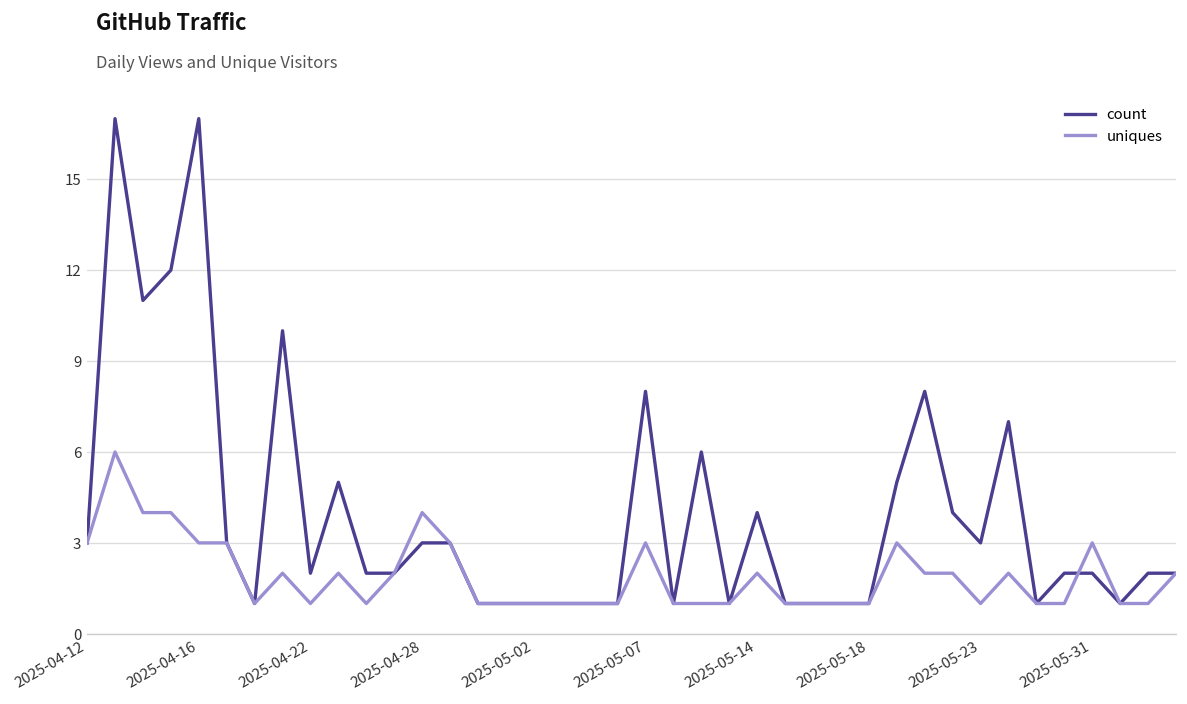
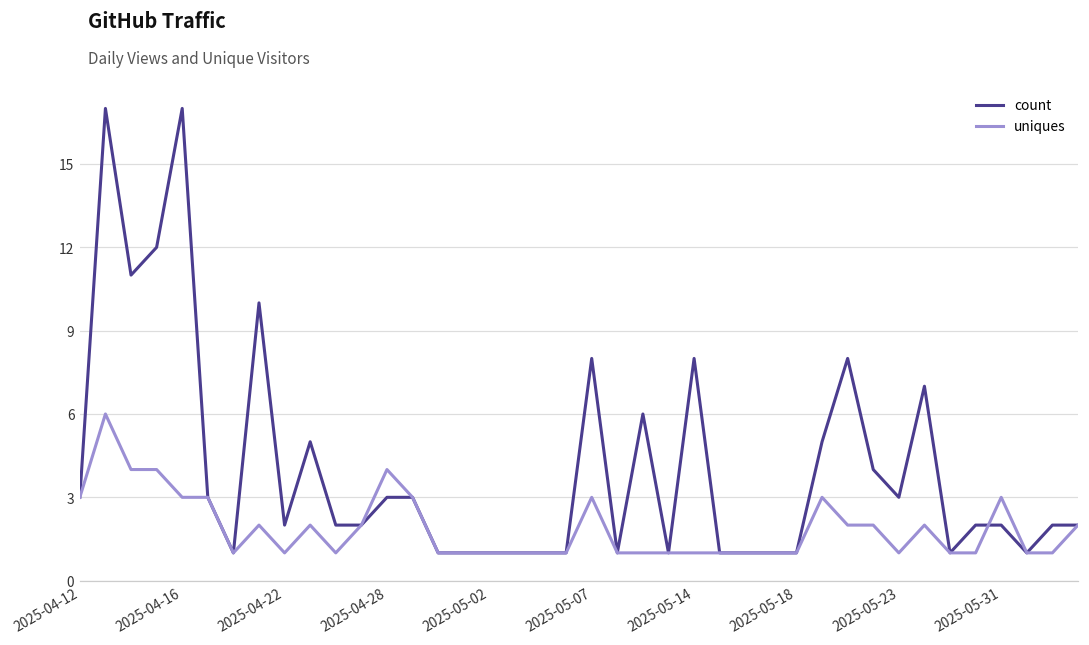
count, 2025-05-14: 4 -> 8
uniques, 2025-05-14: 2 -> 1
